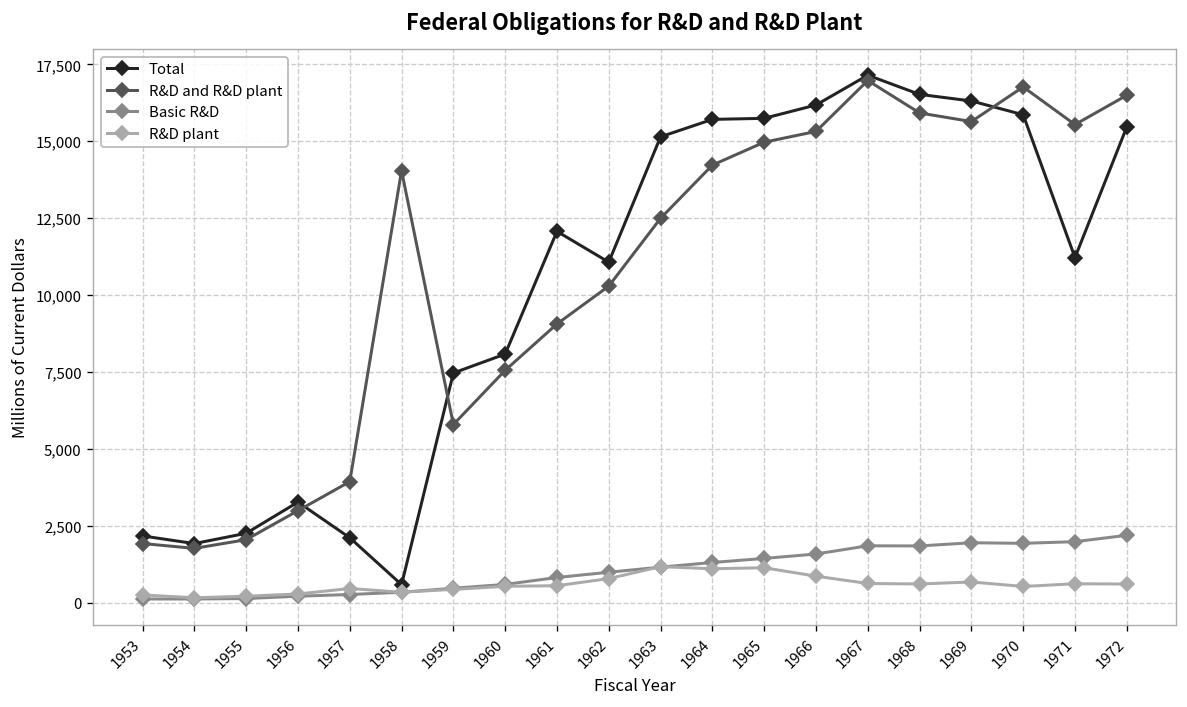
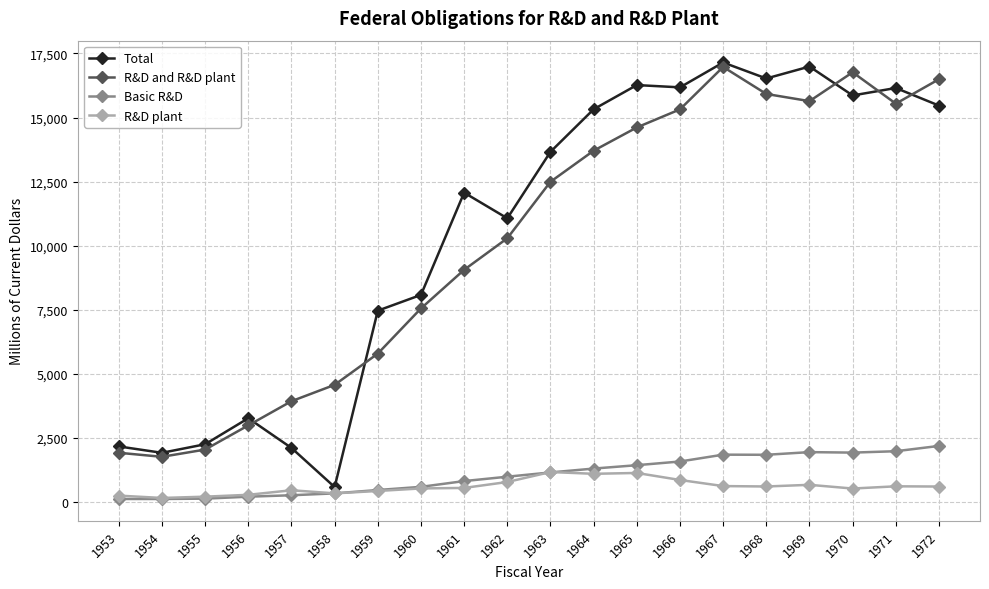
R&D and R&D plant, 1958: 14,000 -> 4,600
Total, 1963: 15,100 -> 13,700
Total, 1964: 15,700 -> 15,300
R&D and R&D plant, 1964: 14,200 -> 13,700
Total, 1965: 15,700 -> 16,300
R&D and R&D plant, 1965: 15,000 -> 14,600
Total, 1969: 16,300 -> 17,000
Total, 1971: 11,200 -> 16,200
